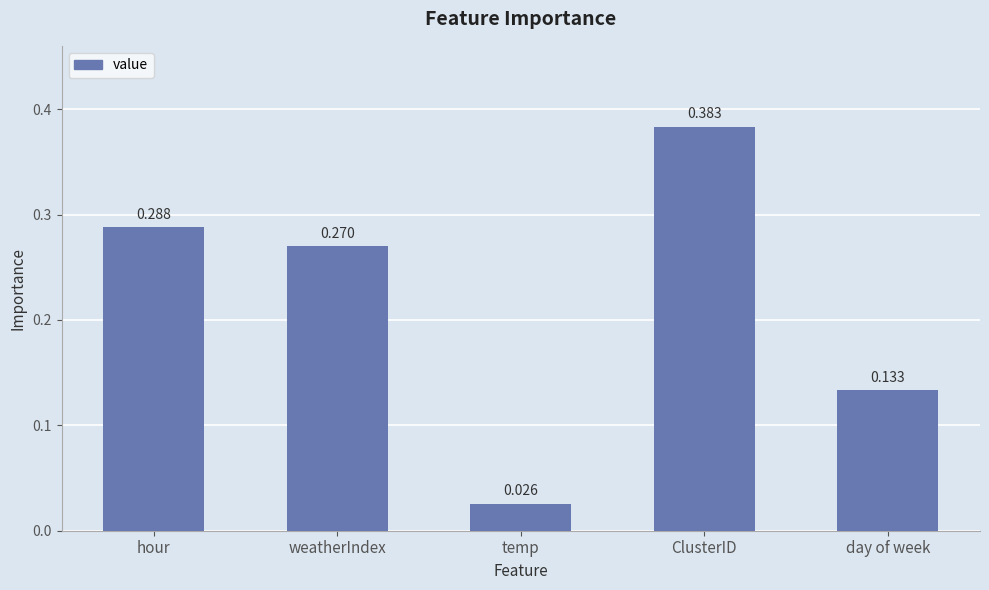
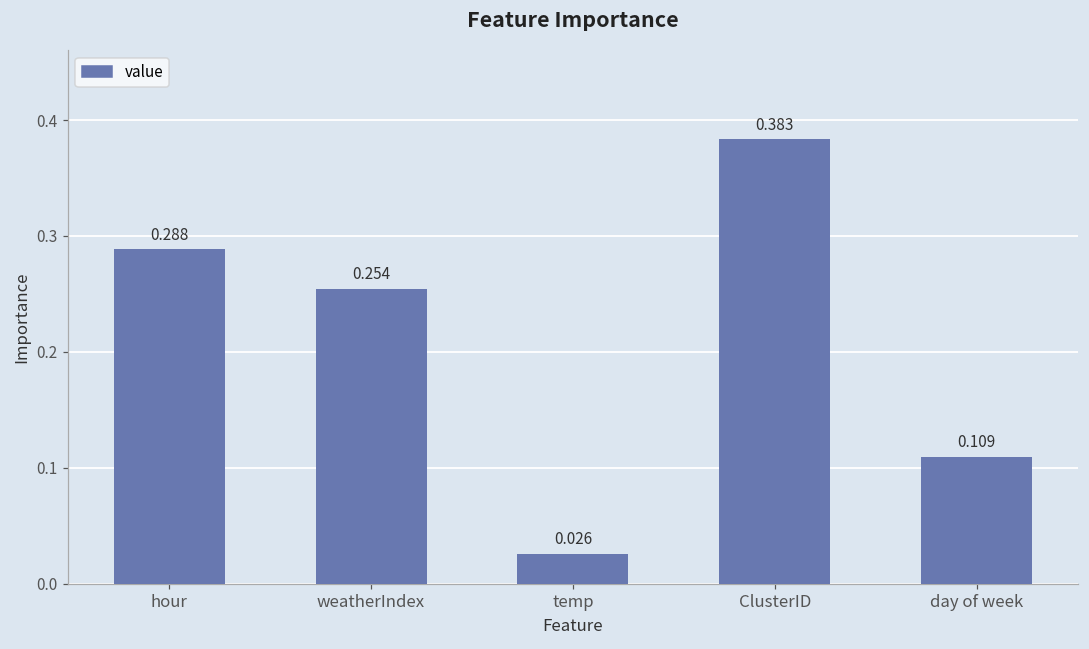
weatherIndex: 0.270 -> 0.254
day of week: 0.133 -> 0.109
